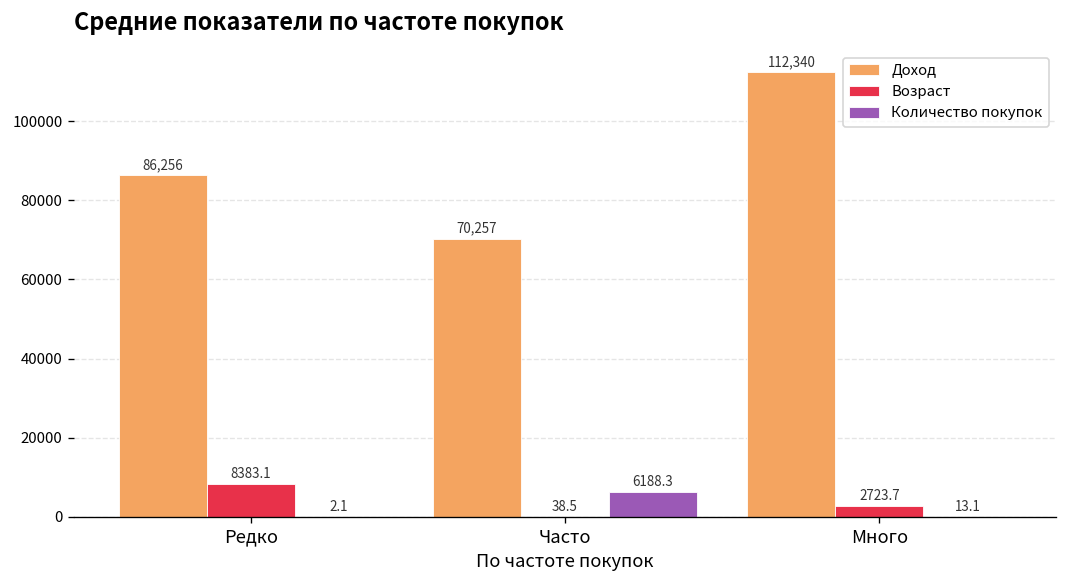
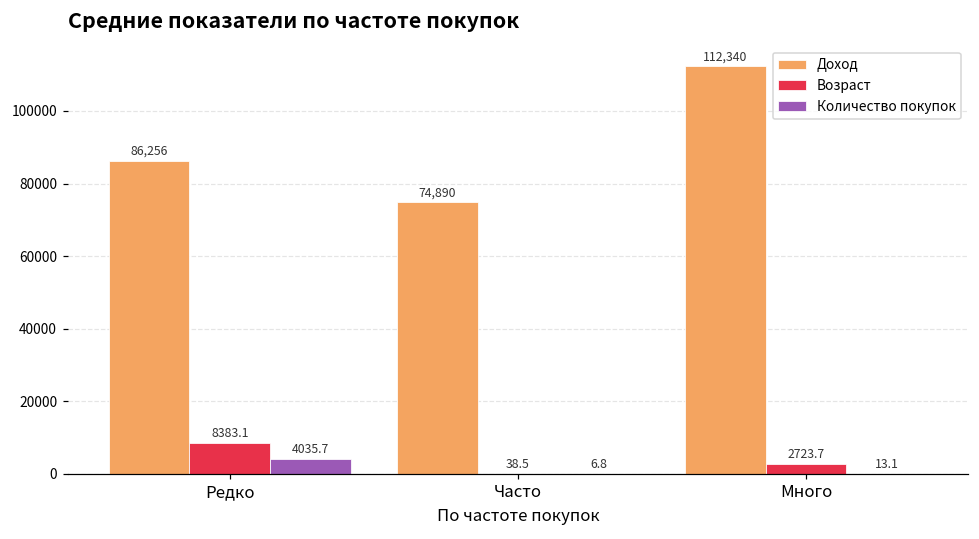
Количество покупок, Редко: 2.1 -> 4035.7
Доход, Часто: 70,257 -> 74,890
Количество покупок, Часто: 6188.3 -> 6.8
